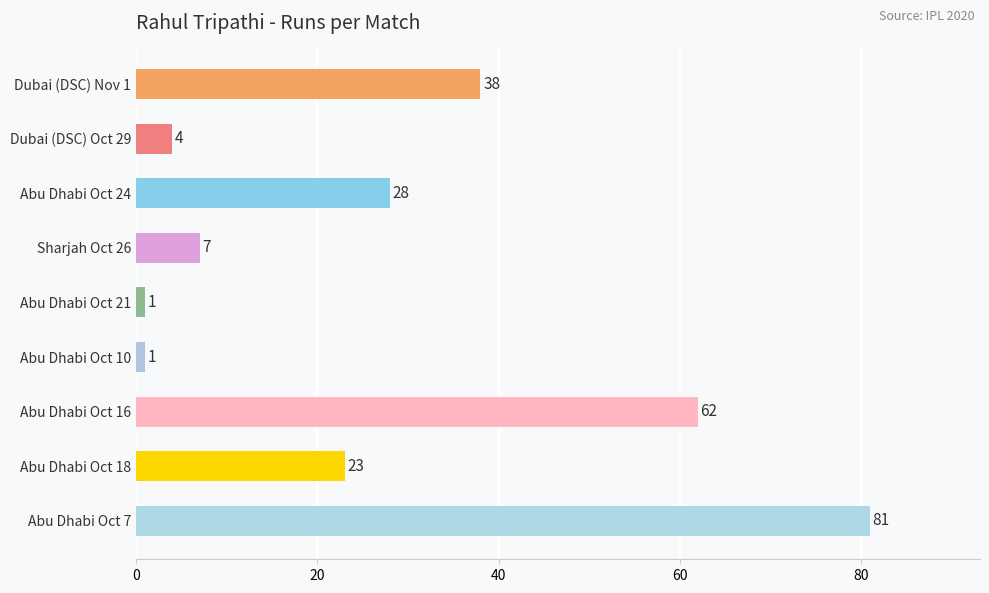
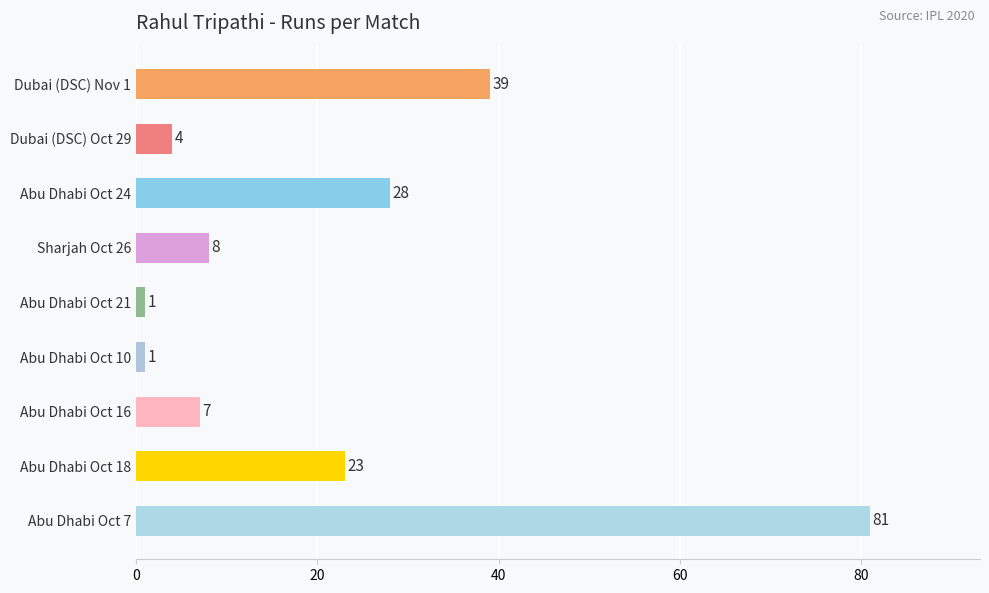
Dubai (DSC) Nov 1: 38 -> 39
Sharjah Oct 26: 7 -> 8
Abu Dhabi Oct 16: 62 -> 7
